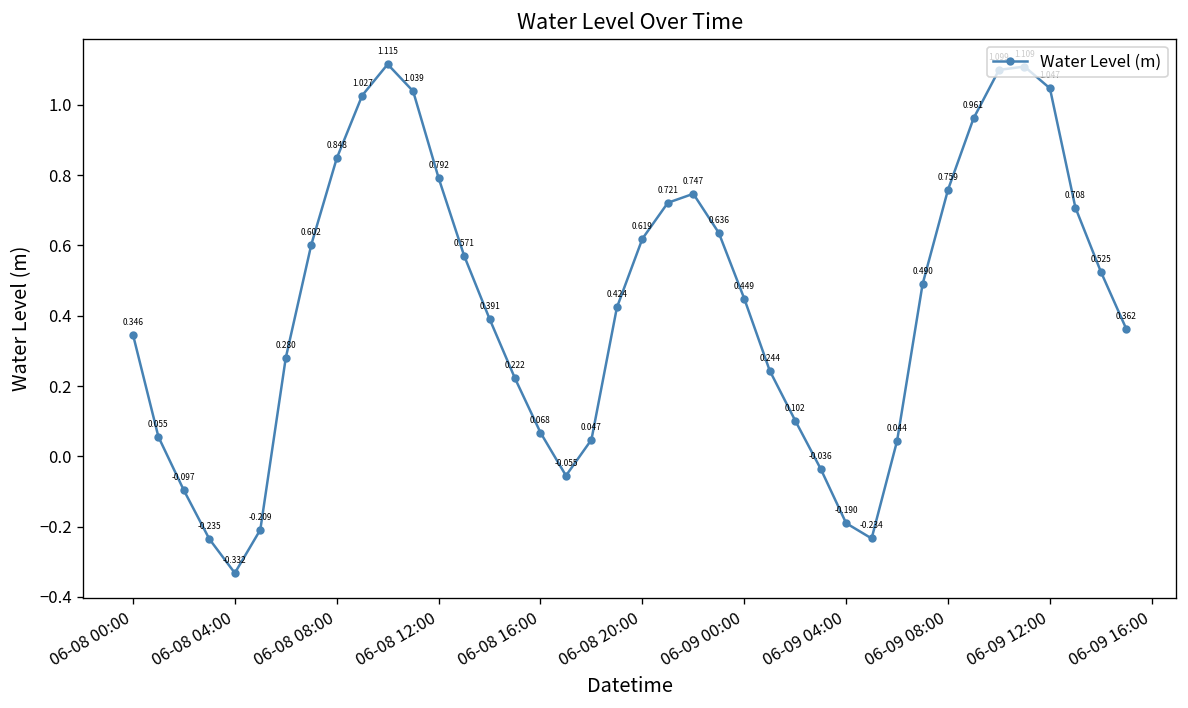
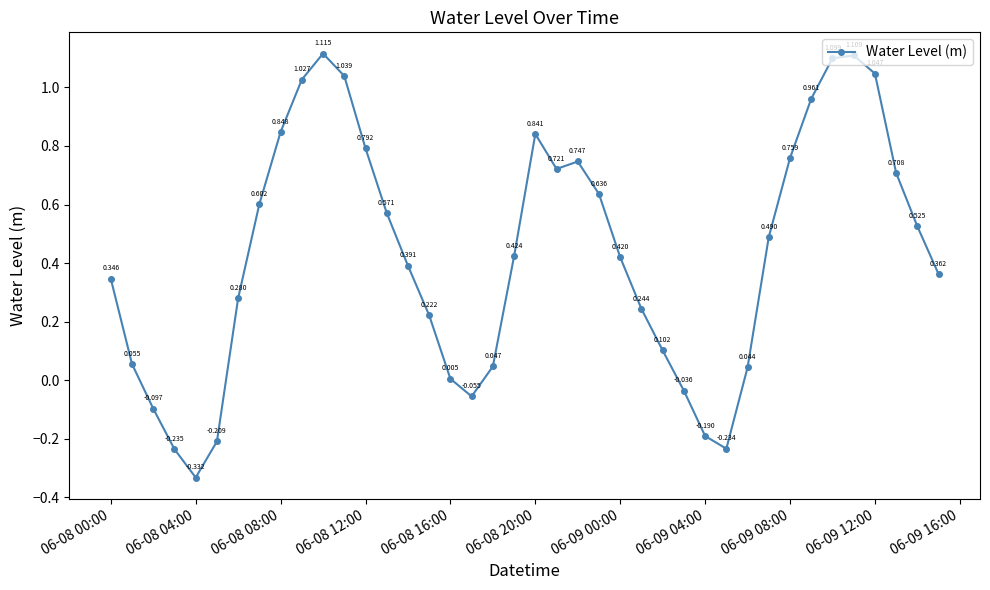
06-08 16:00: 0.068 -> 0.005
06-08 20:00: 0.619 -> 0.841
06-09 00:00: 0.449 -> 0.420
